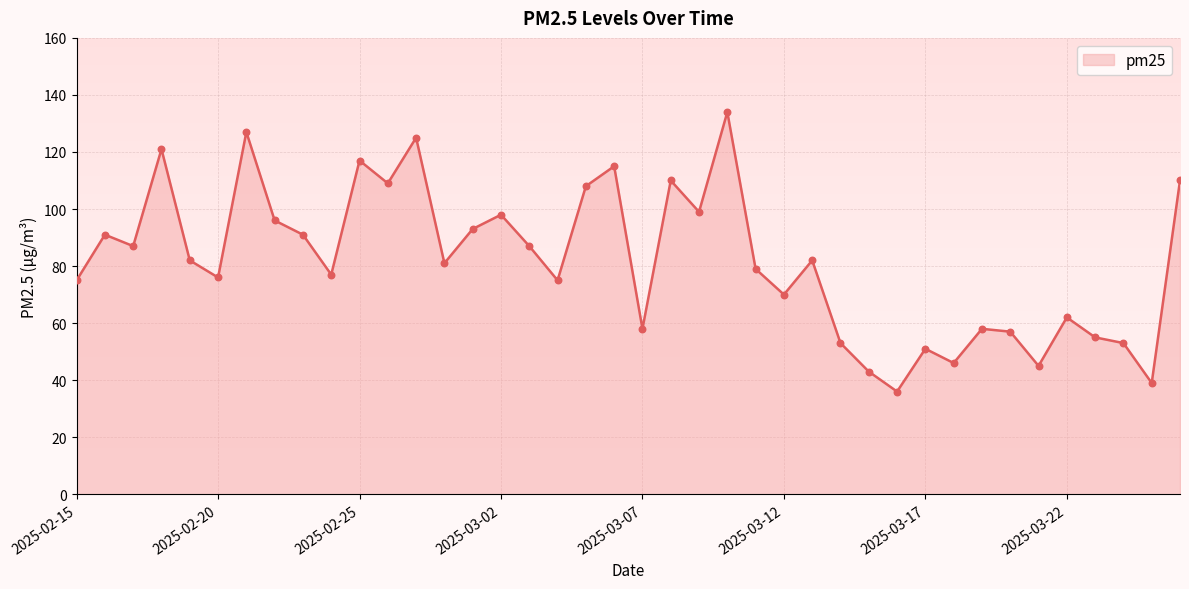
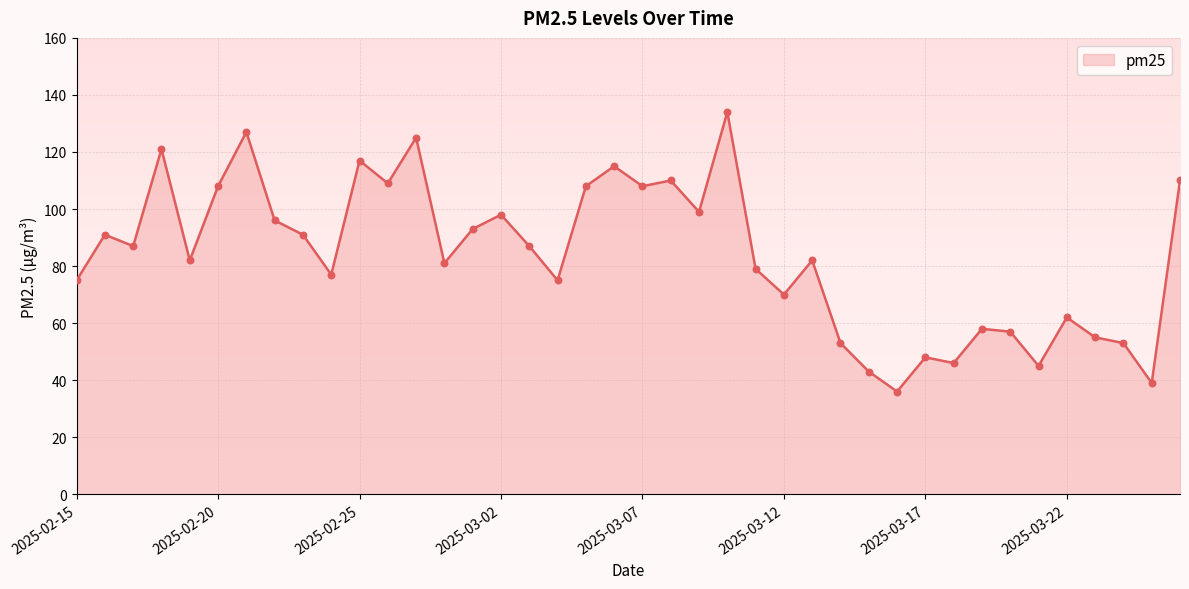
2025-02-20: 76 -> 108
2025-03-07: 58 -> 108
2025-03-17: 51 -> 48
